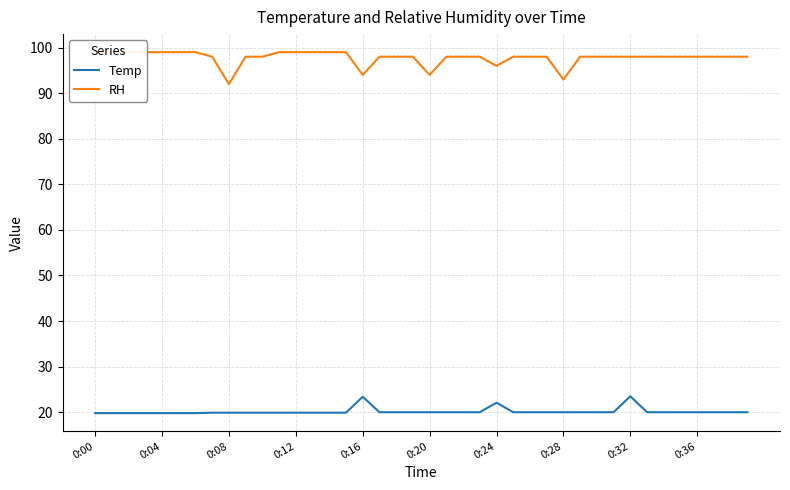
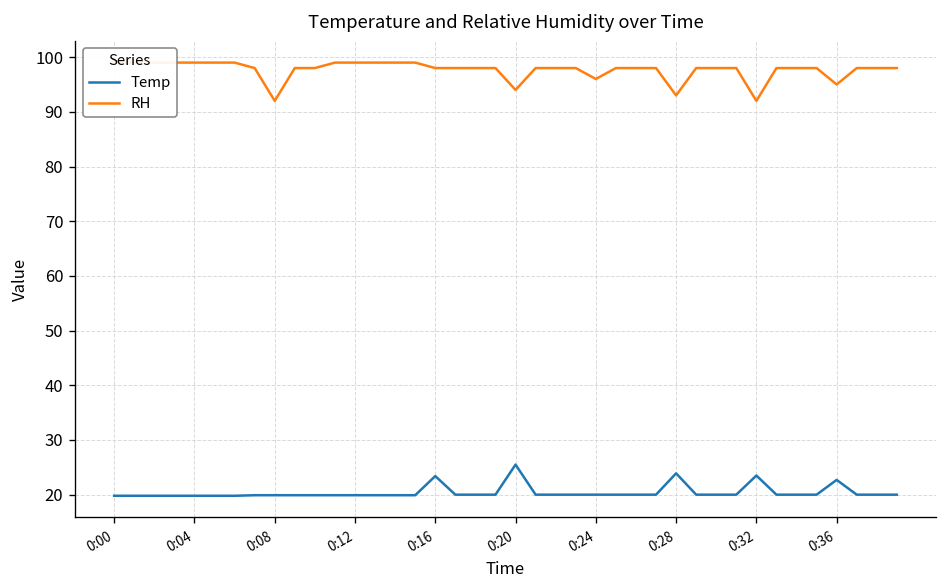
RH, 0:16: 94 -> 98
Temp, 0:20: 20 -> 26
Temp, 0:24: 22 -> 20
Temp, 0:28: 20 -> 24
RH, 0:32: 98 -> 92
Temp, 0:36: 20 -> 23
RH, 0:36: 98 -> 95
